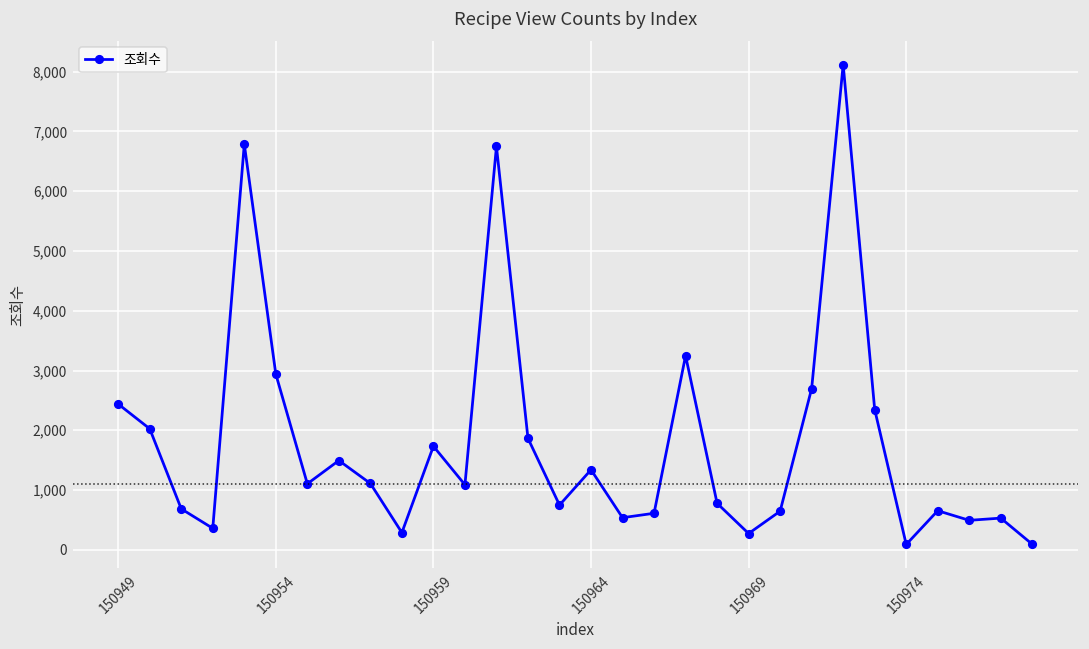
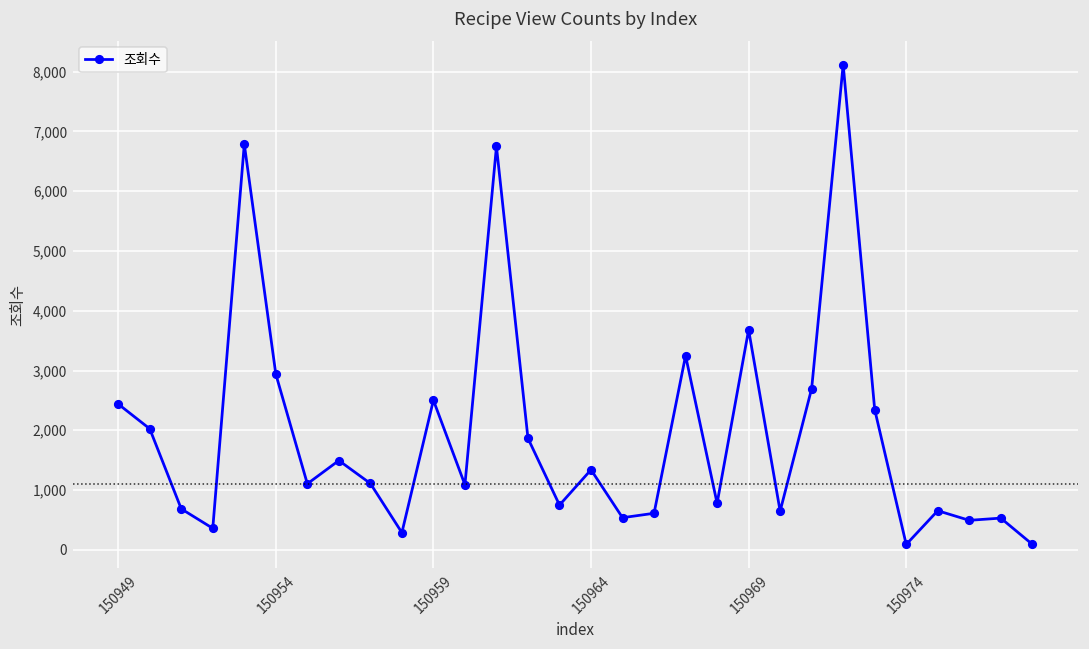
150959: 1,700 -> 2,500
150969: 300 -> 3,700
